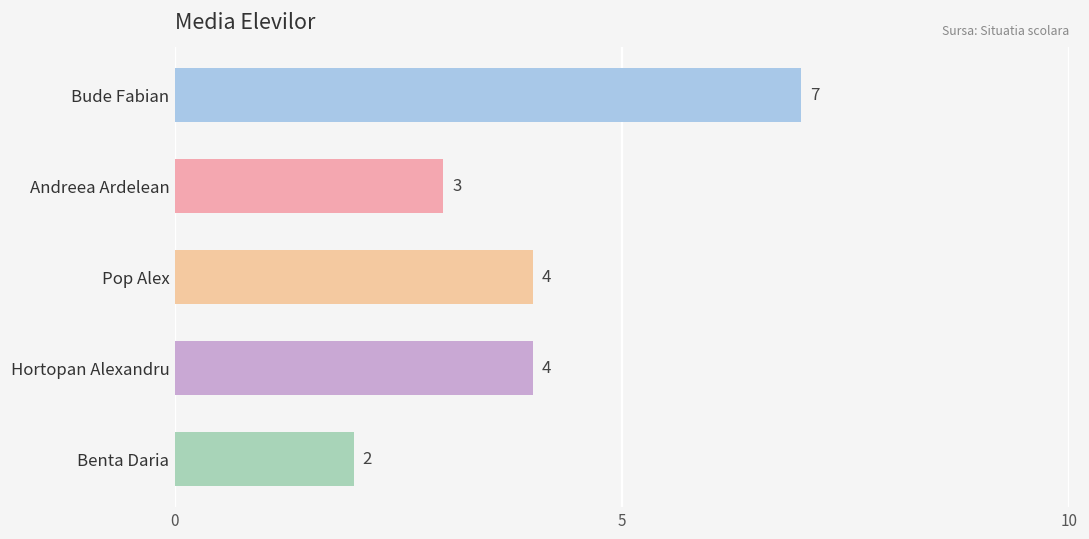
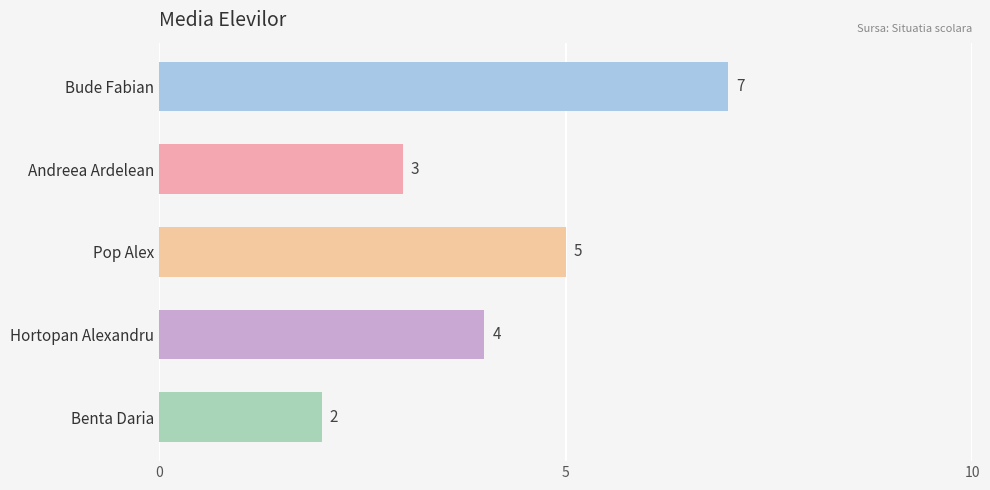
Pop Alex: 4 -> 5
